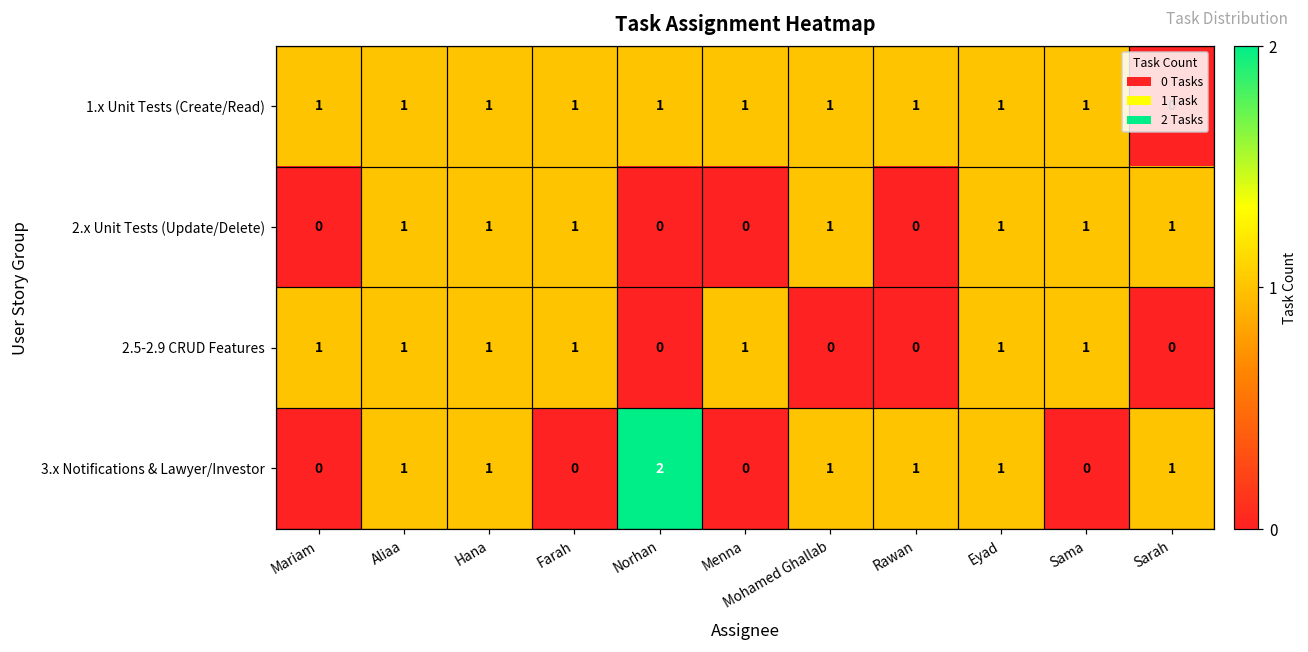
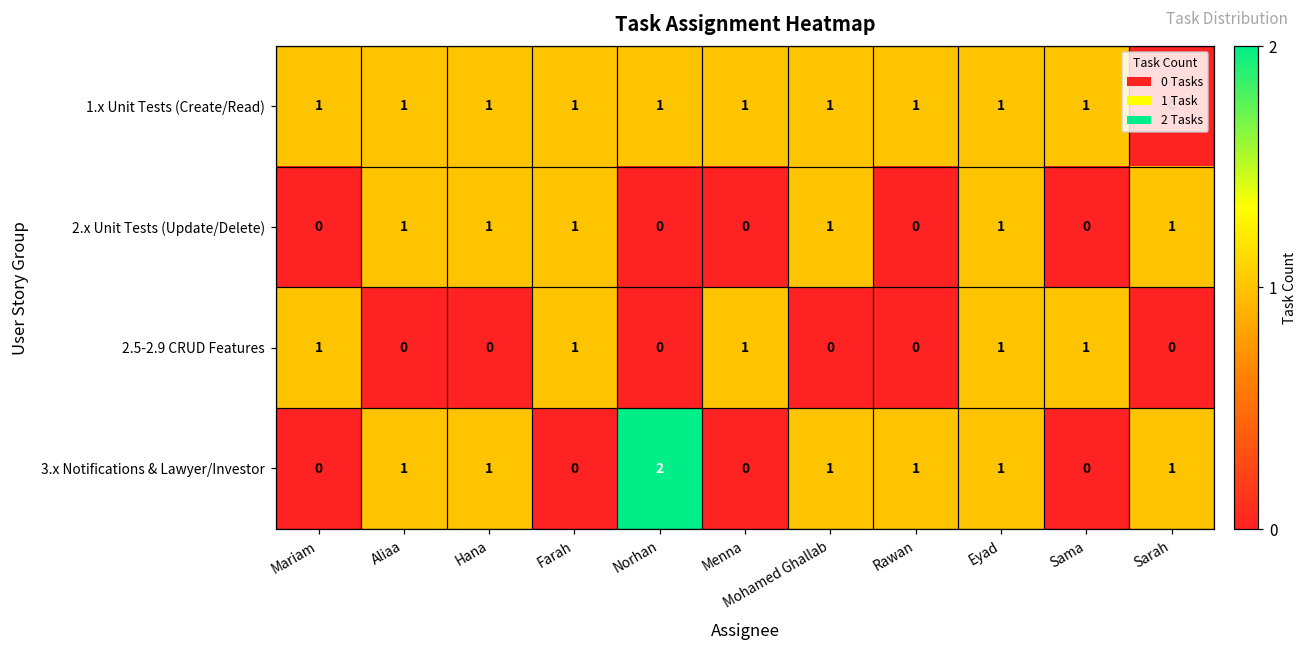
2.x Unit Tests (Update/Delete), Sama: 1 -> 0
2.5-2.9 CRUD Features, Aliaa: 1 -> 0
2.5-2.9 CRUD Features, Hana: 1 -> 0
